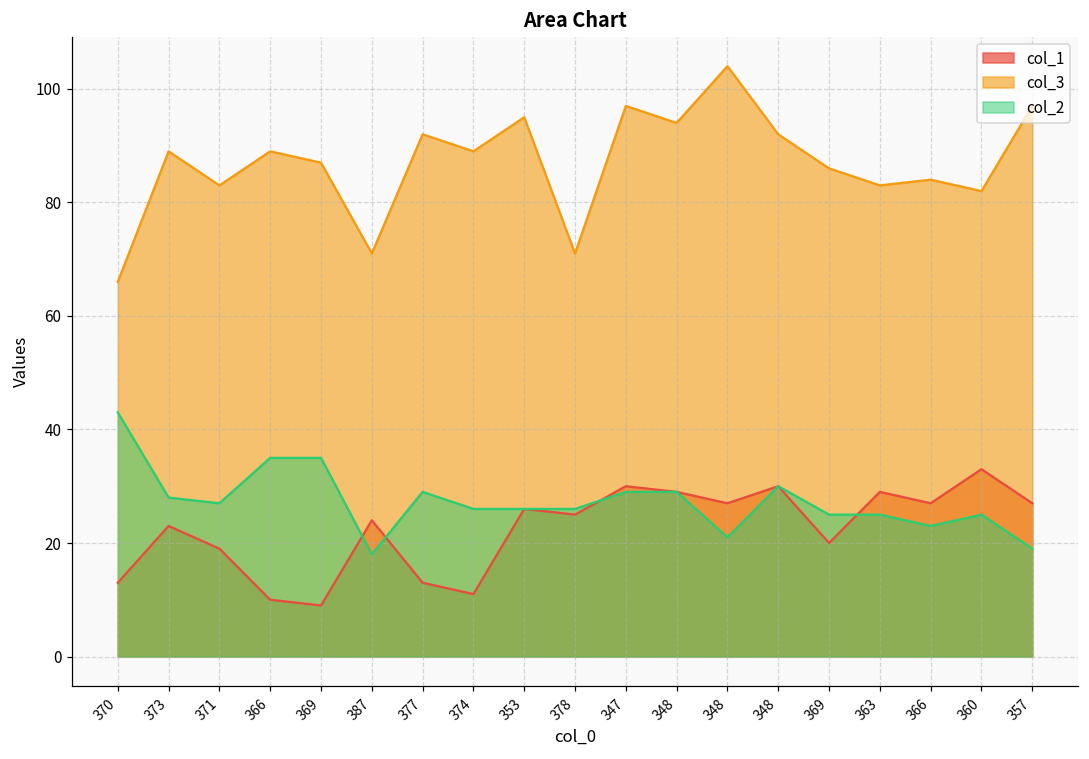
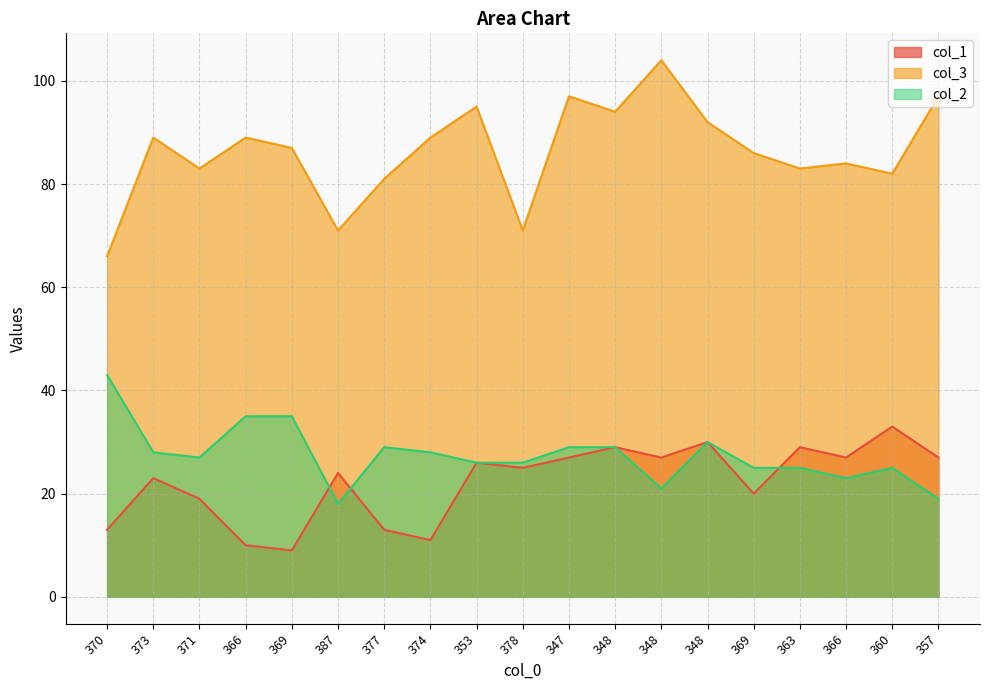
col_3, 377: 92 -> 81
col_2, 374: 26 -> 28
col_1, 347: 30 -> 27
